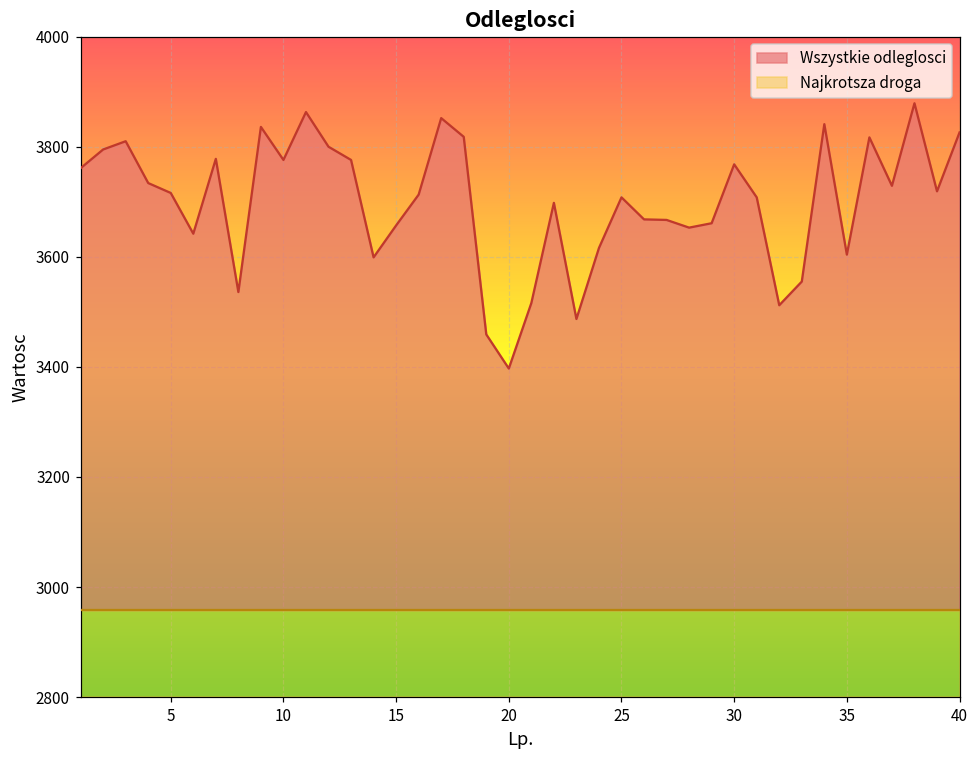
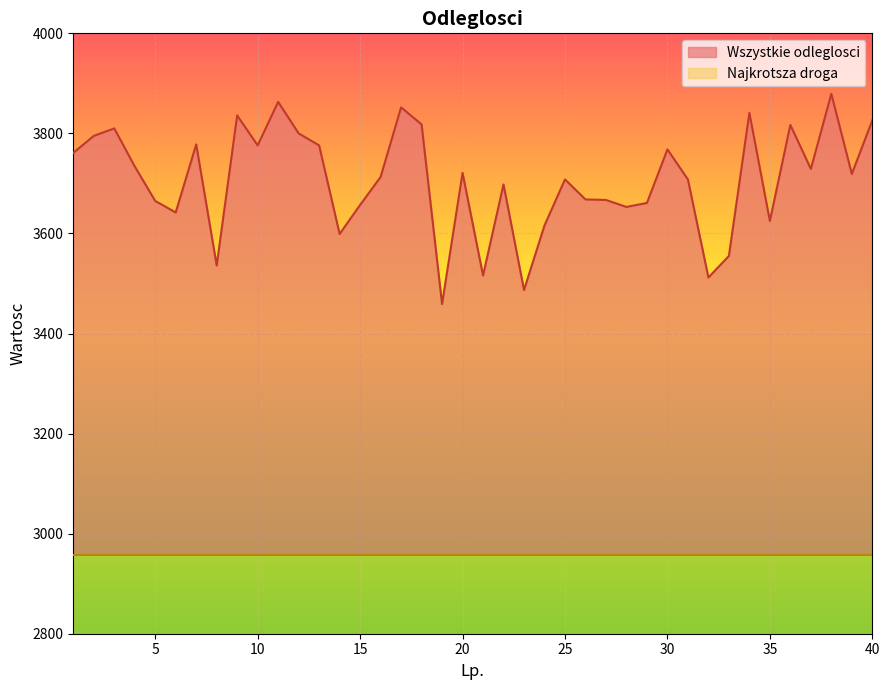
Wszystkie odleglosci, 5: 3720 -> 3670
Wszystkie odleglosci, 20: 3400 -> 3720
Wszystkie odleglosci, 35: 3600 -> 3630
